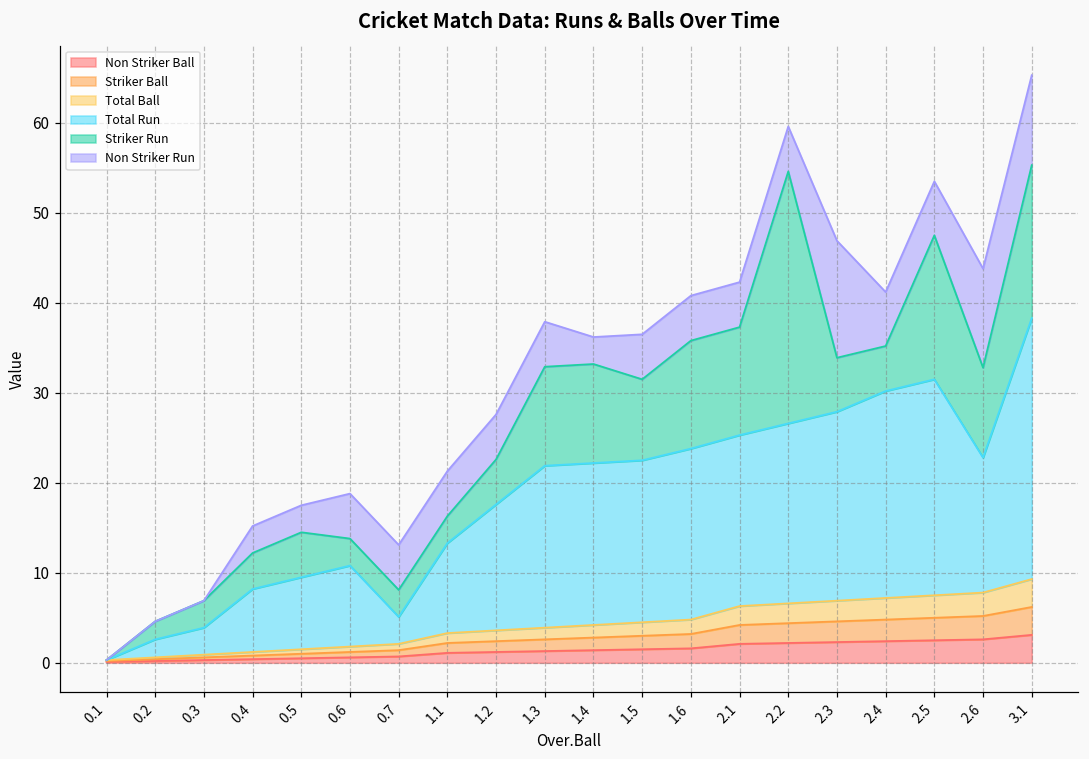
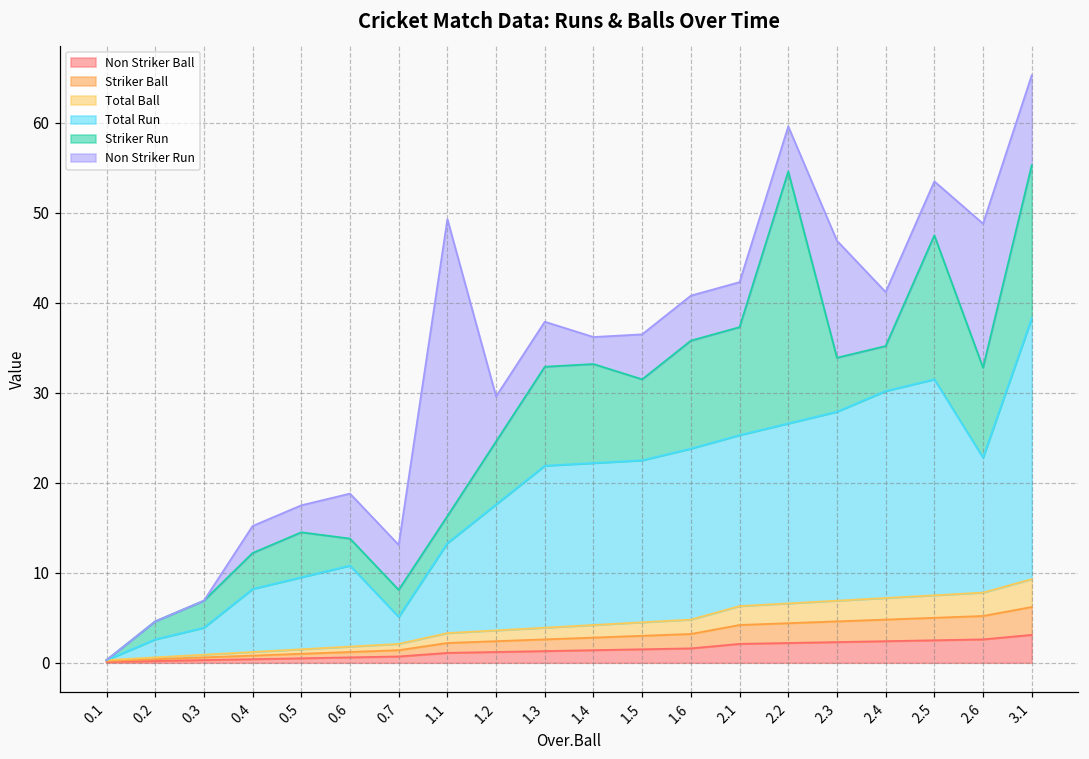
Non Striker Run, 1.1: 5 -> 33
Striker Run, 1.2: 5 -> 7
Non Striker Run, 2.6: 11 -> 16
